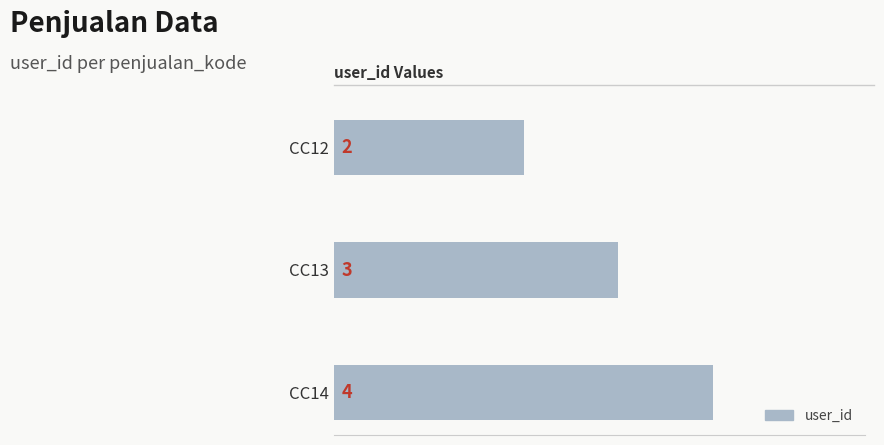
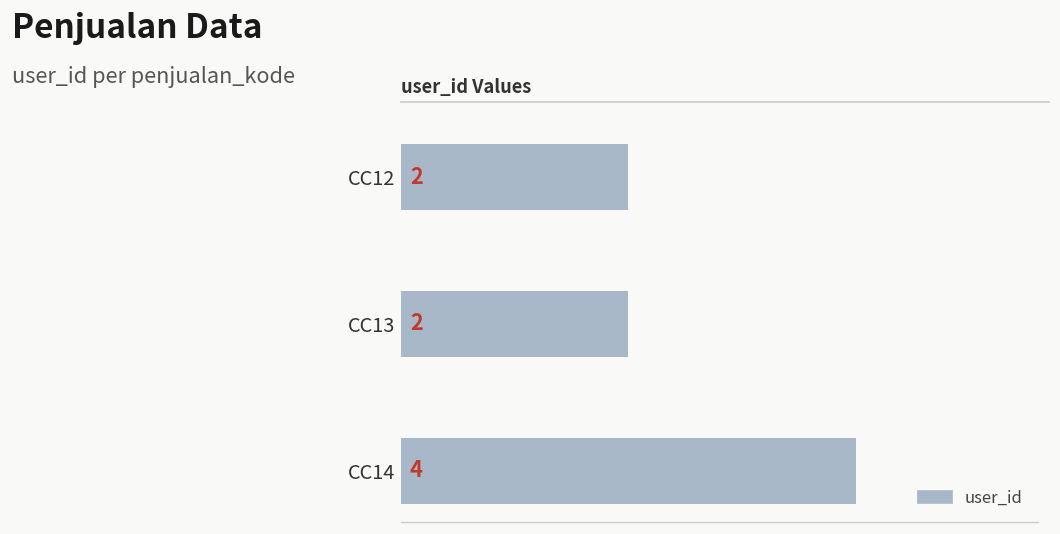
CC13: 3 -> 2
